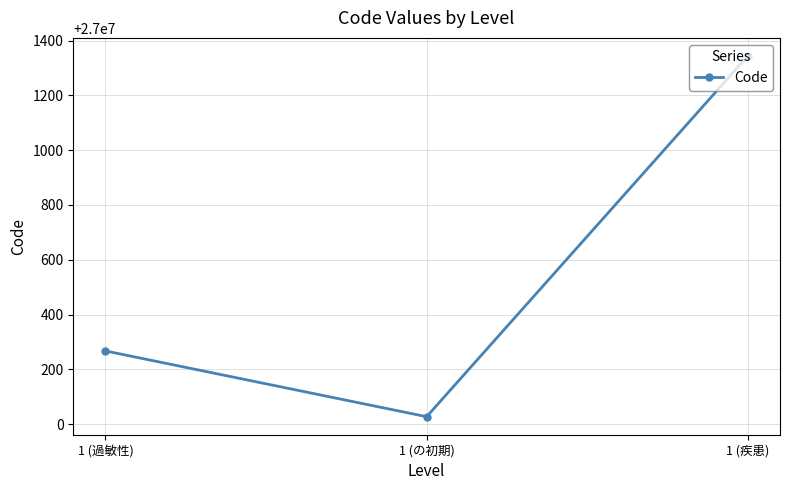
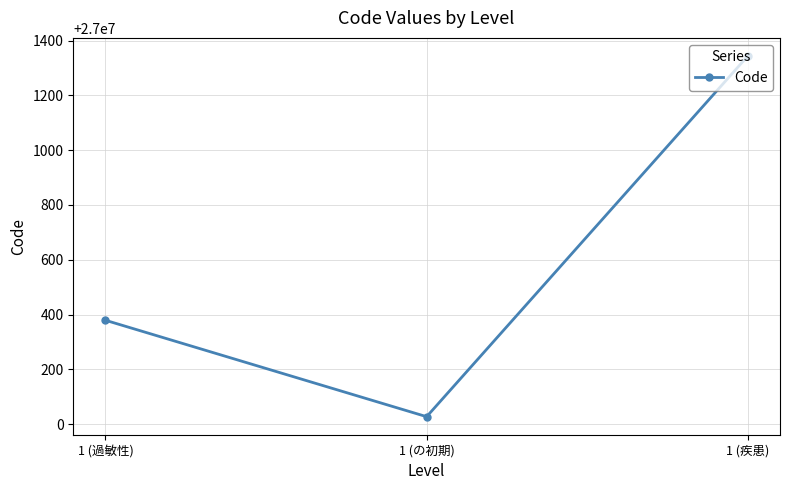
1 (過敏性): 27000270 -> 27000380
